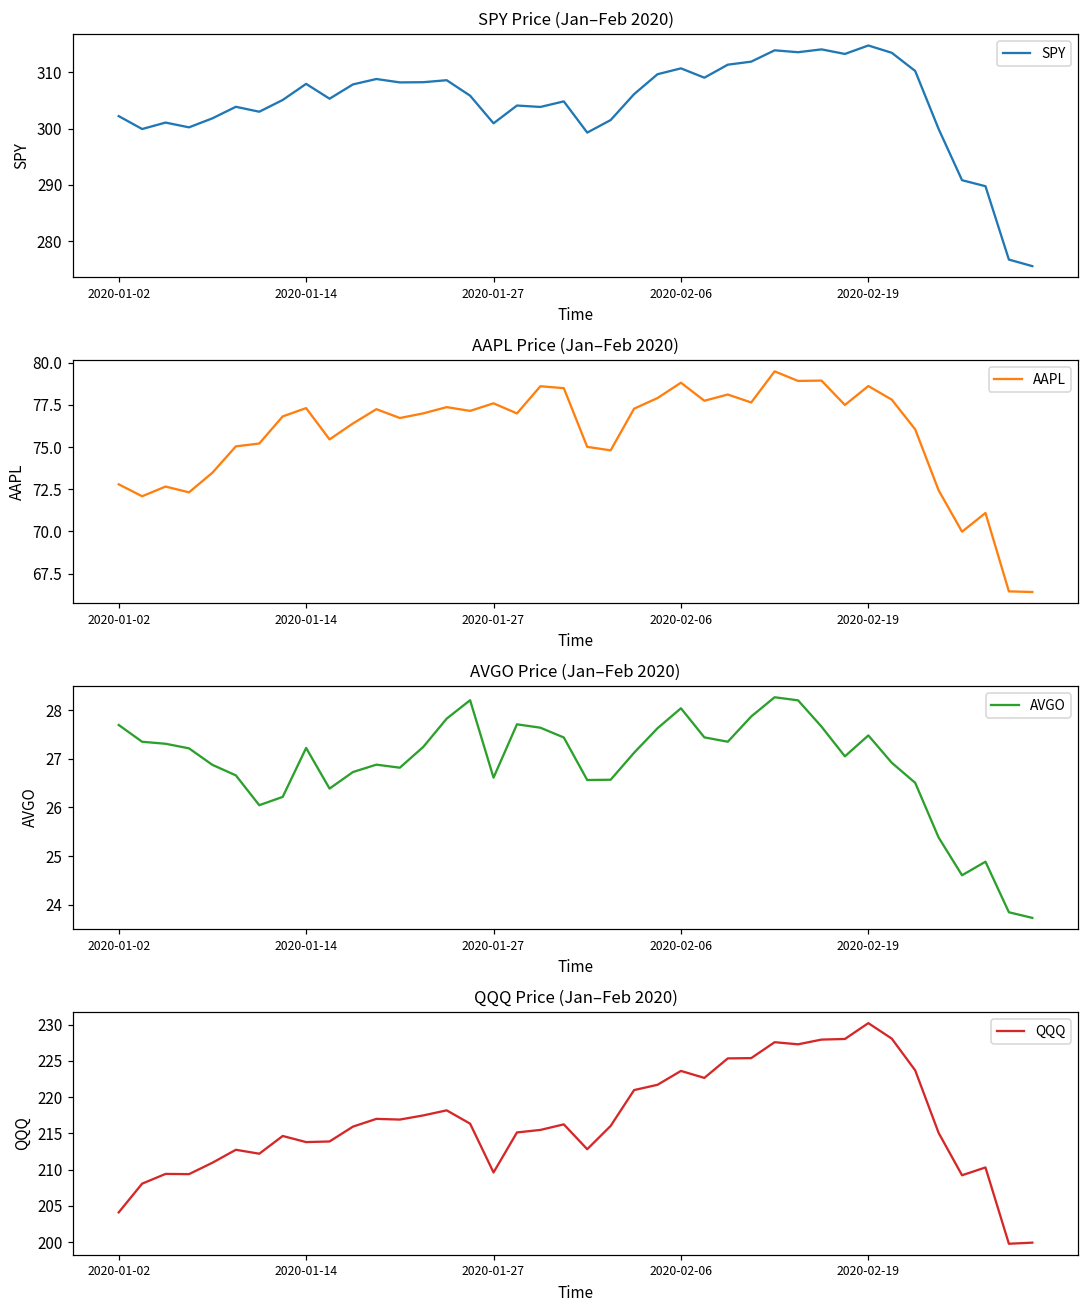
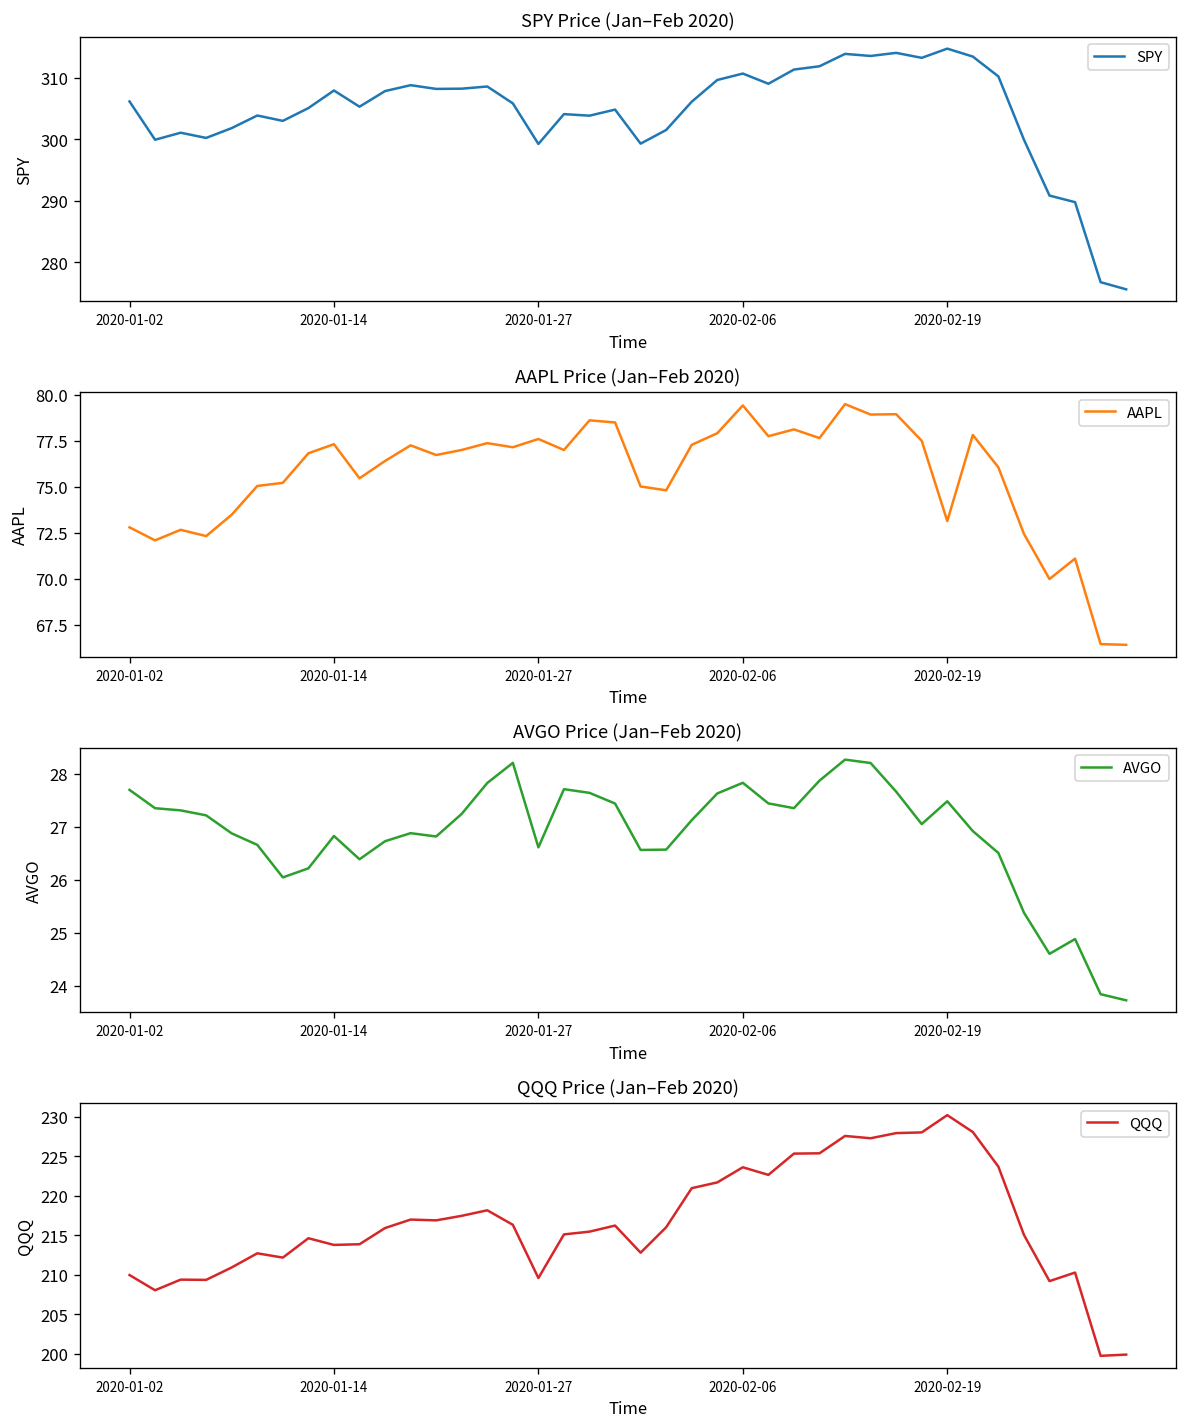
SPY Price (Jan–Feb 2020), 2020-01-02: 302 -> 306
SPY Price (Jan–Feb 2020), 2020-01-27: 301 -> 299
AAPL Price (Jan–Feb 2020), 2020-02-06: 78.8 -> 79.4
AAPL Price (Jan–Feb 2020), 2020-02-19: 78.6 -> 73.1
AVGO Price (Jan–Feb 2020), 2020-01-14: 27.2 -> 26.8
AVGO Price (Jan–Feb 2020), 2020-02-06: 28.0 -> 27.8
QQQ Price (Jan–Feb 2020), 2020-01-02: 204 -> 210
